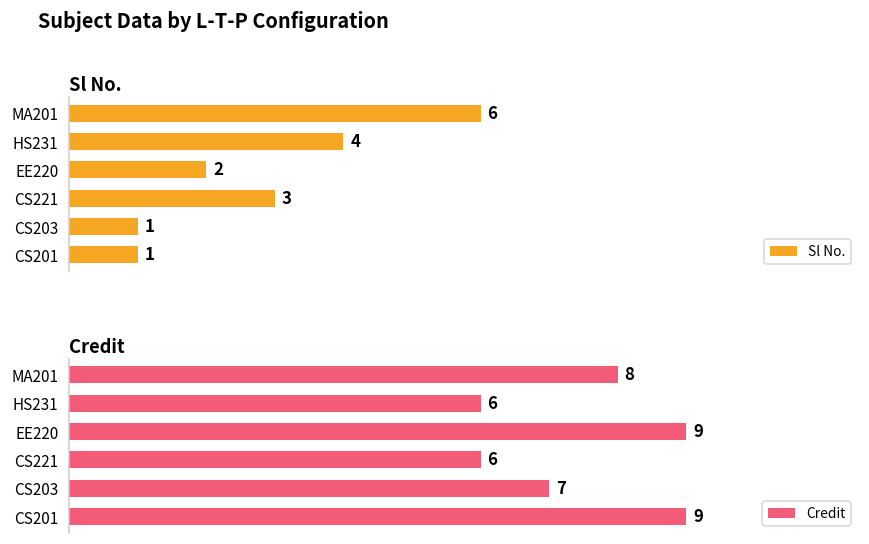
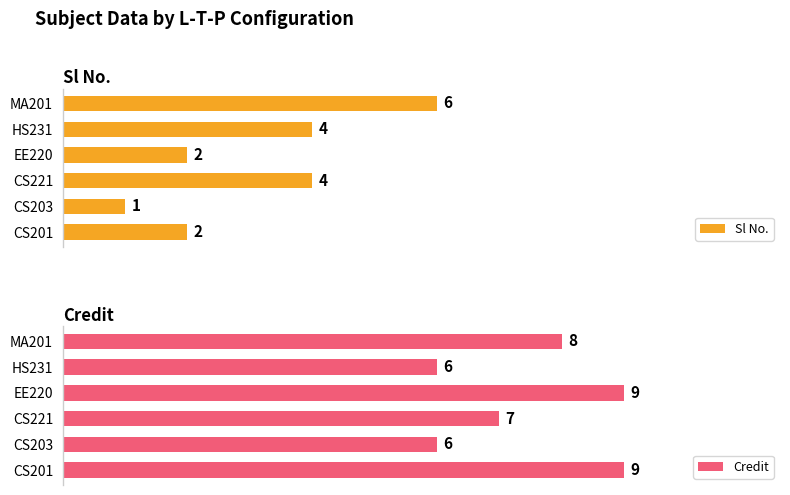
Sl No., CS221: 3 -> 4
Sl No., CS201: 1 -> 2
Credit, CS221: 6 -> 7
Credit, CS203: 7 -> 6
